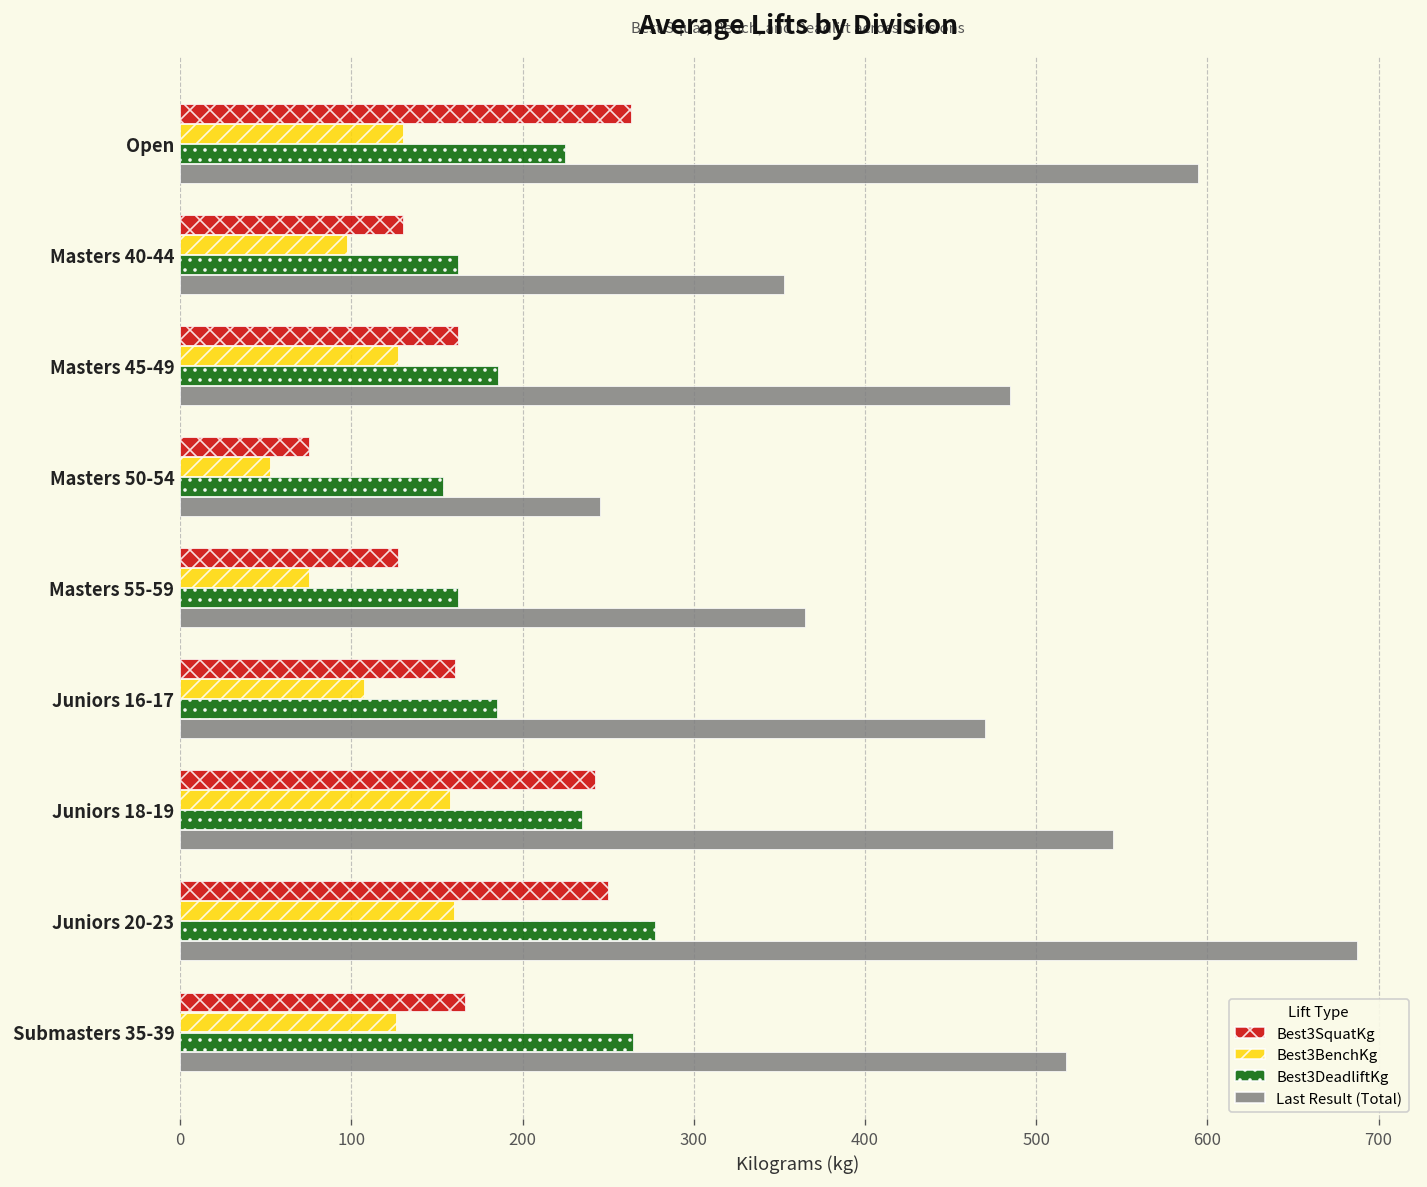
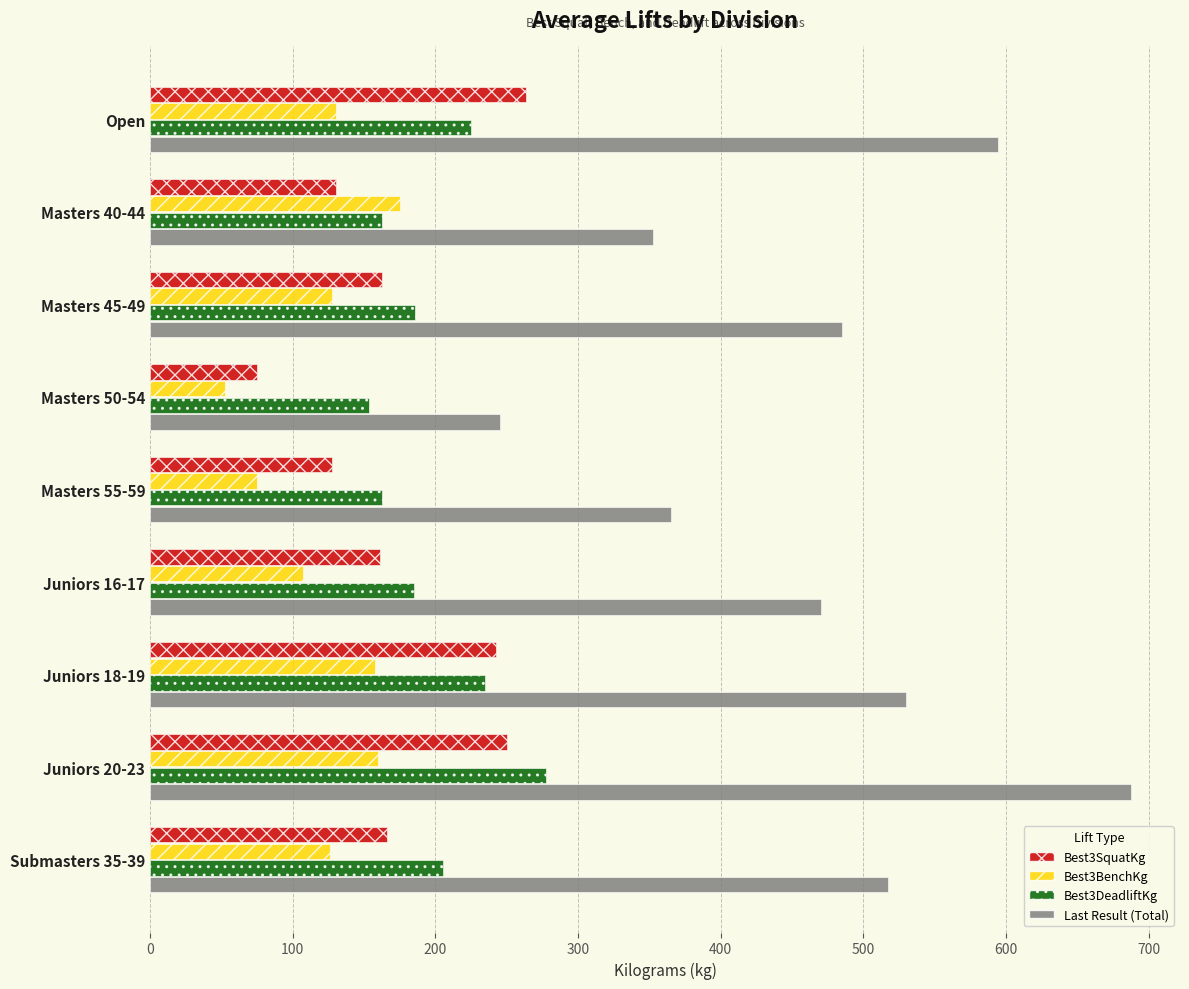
Best3BenchKg, Masters 40-44: 98 -> 175
Last Result (Total), Juniors 18-19: 545 -> 530
Best3DeadliftKg, Submasters 35-39: 264 -> 205
